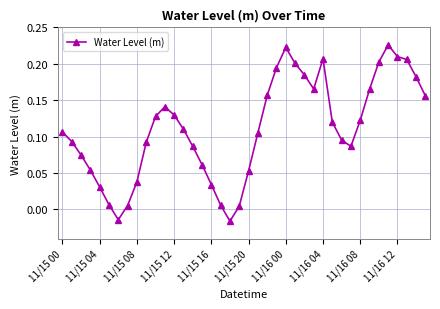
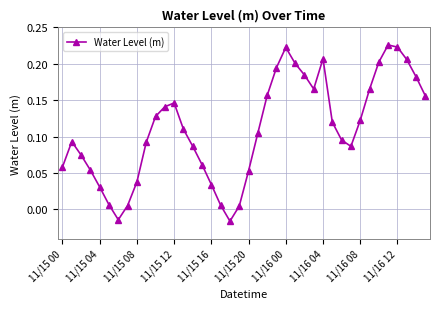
11/15 00: 0.11 -> 0.06
11/15 12: 0.13 -> 0.15
11/16 12: 0.21 -> 0.22
